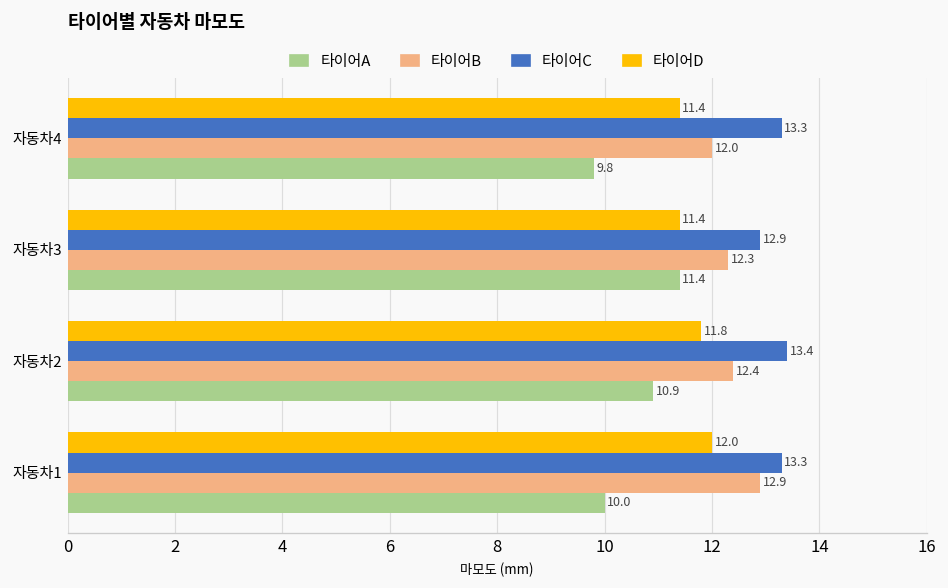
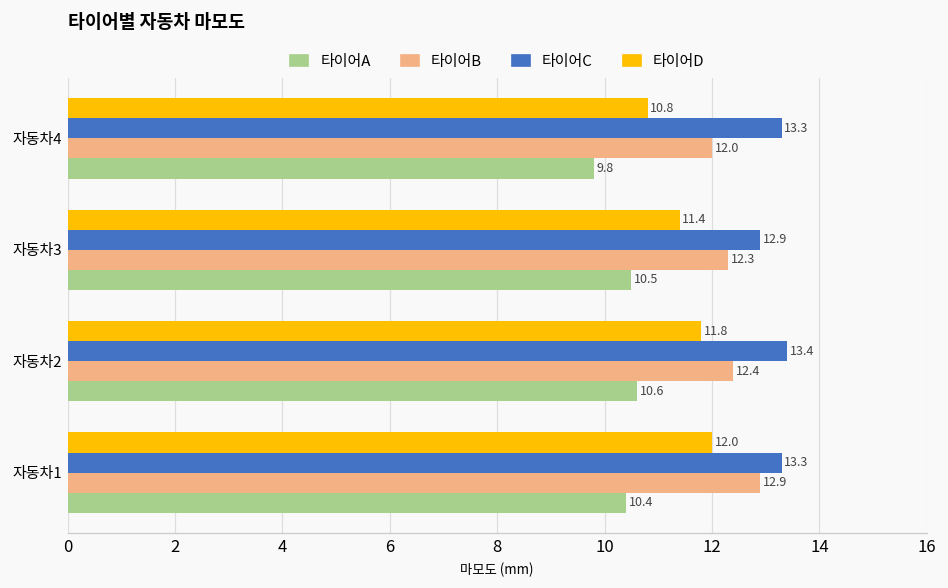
타이어D, 자동차4: 11.4 -> 10.8
타이어A, 자동차3: 11.4 -> 10.5
타이어A, 자동차2: 10.9 -> 10.6
타이어A, 자동차1: 10.0 -> 10.4
